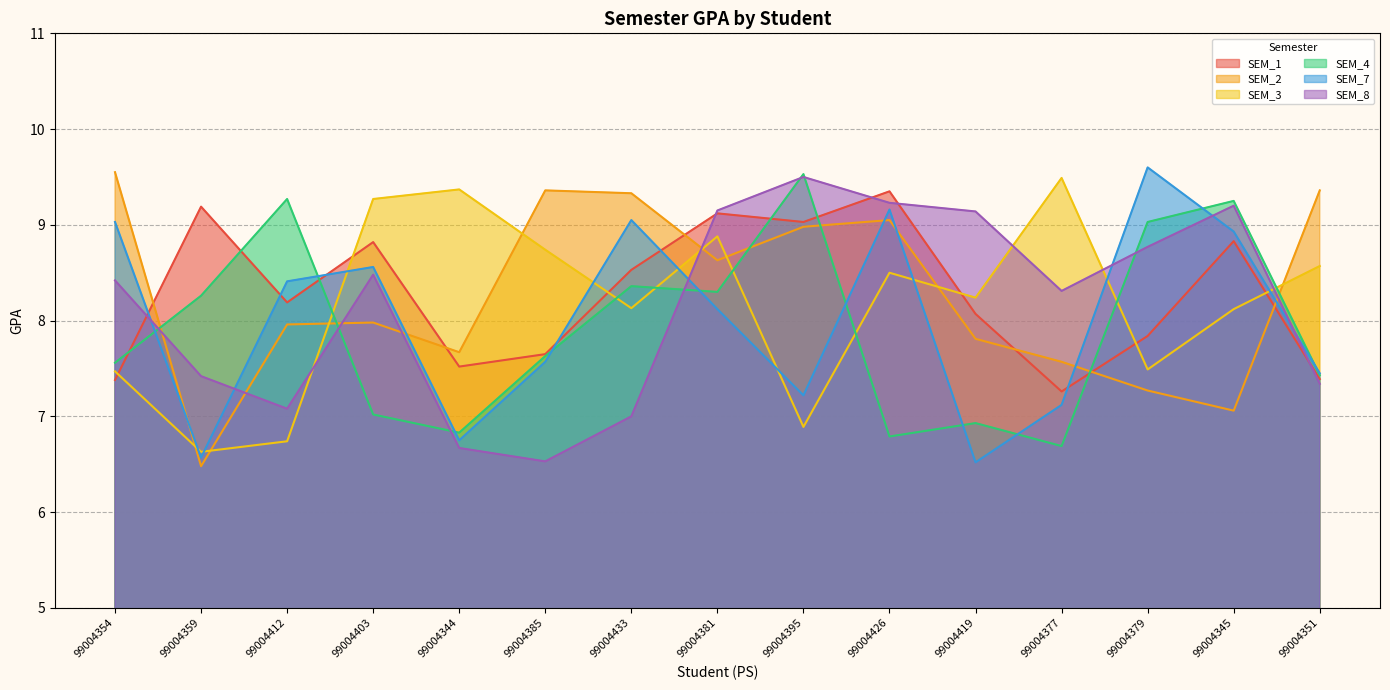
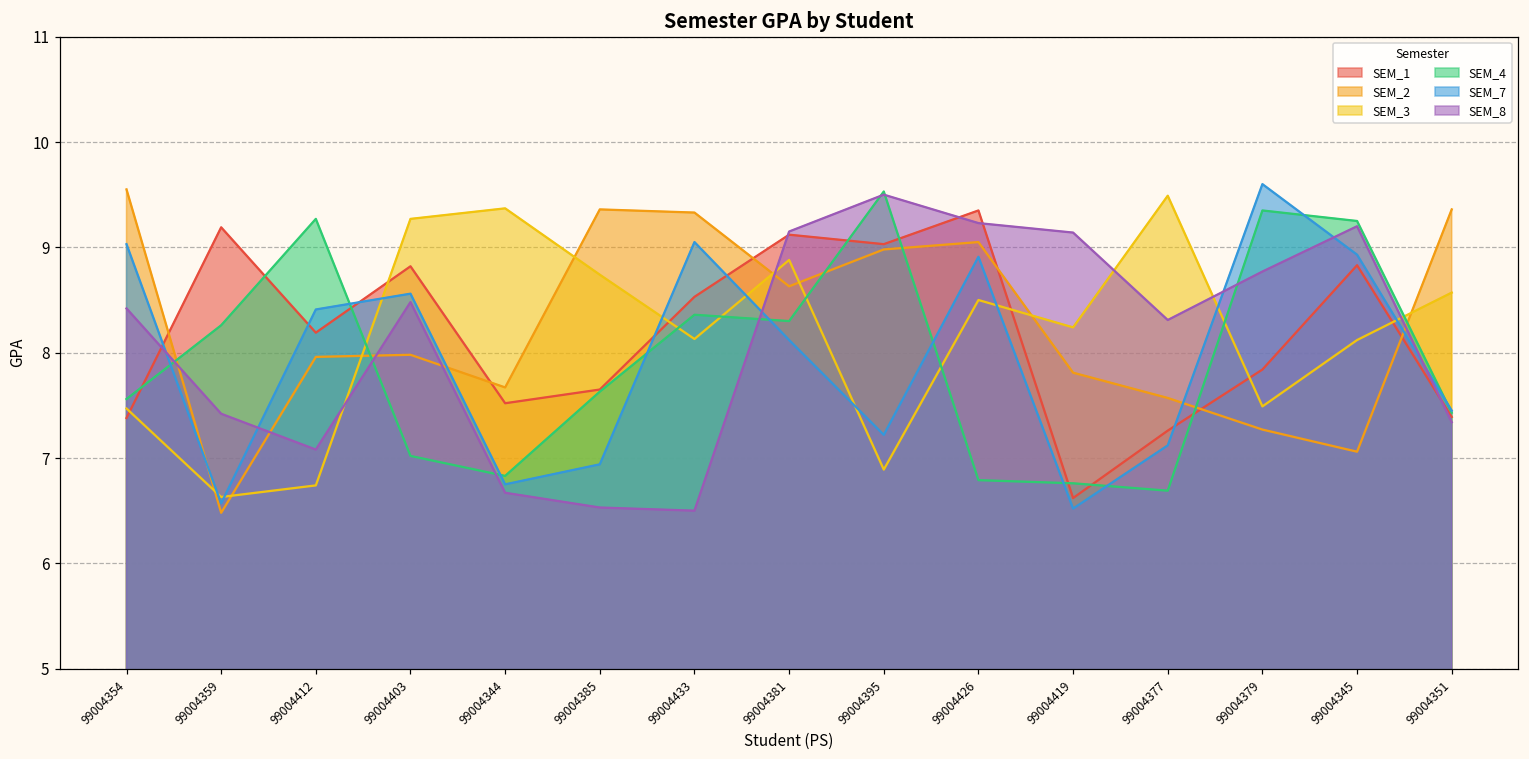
SEM_7, 99004385: 7.6 -> 6.9
SEM_8, 99004433: 7.0 -> 6.5
SEM_7, 99004426: 9.2 -> 8.9
SEM_1, 99004419: 8.1 -> 6.6
SEM_4, 99004419: 6.9 -> 6.8
SEM_4, 99004379: 9.0 -> 9.4
